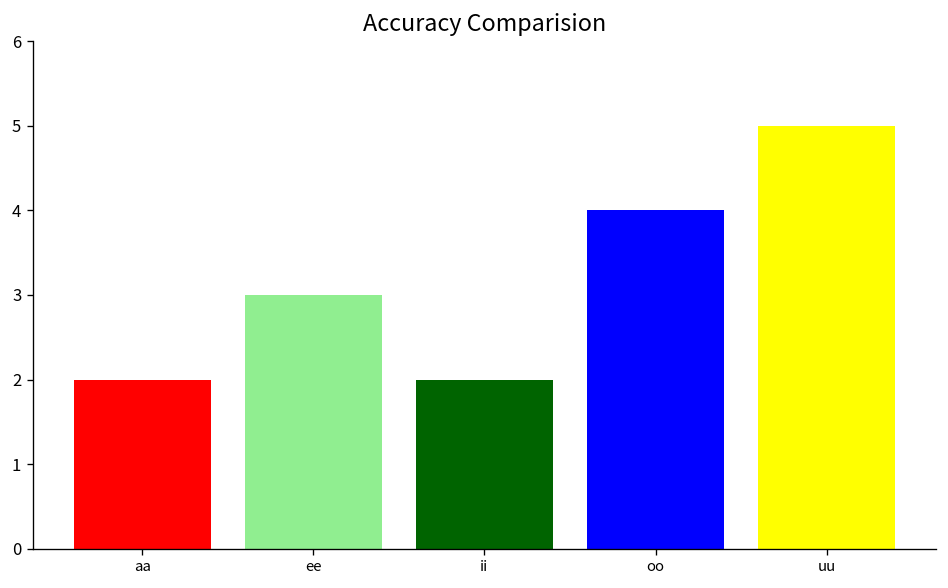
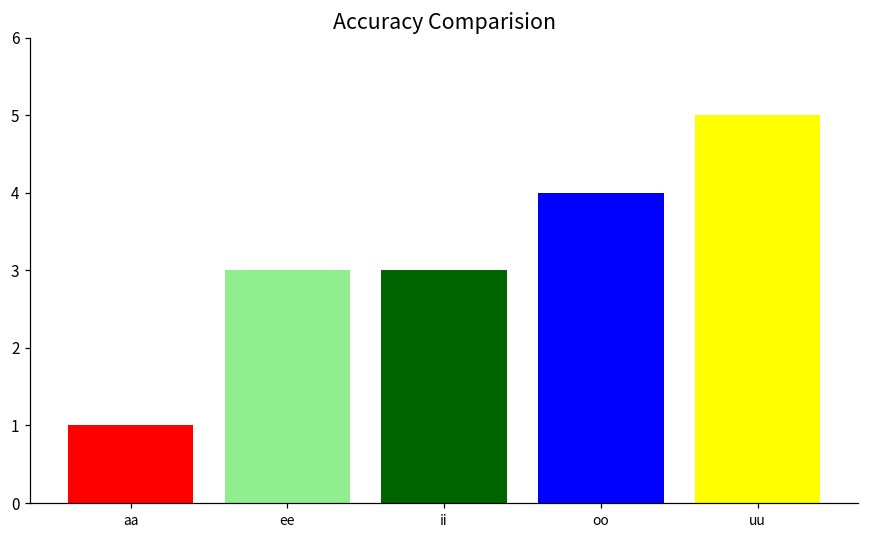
aa: 2 -> 1
ii: 2 -> 3
